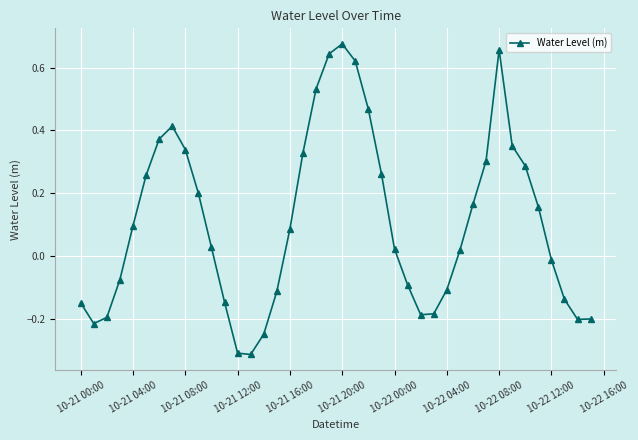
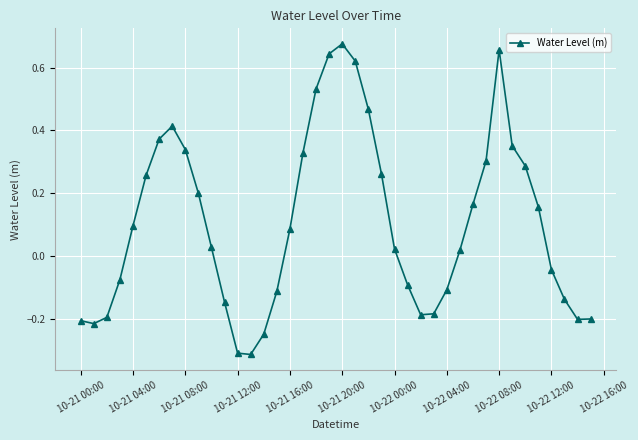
10-21 00:00: -0.15 -> -0.20
10-22 12:00: -0.01 -> -0.04
